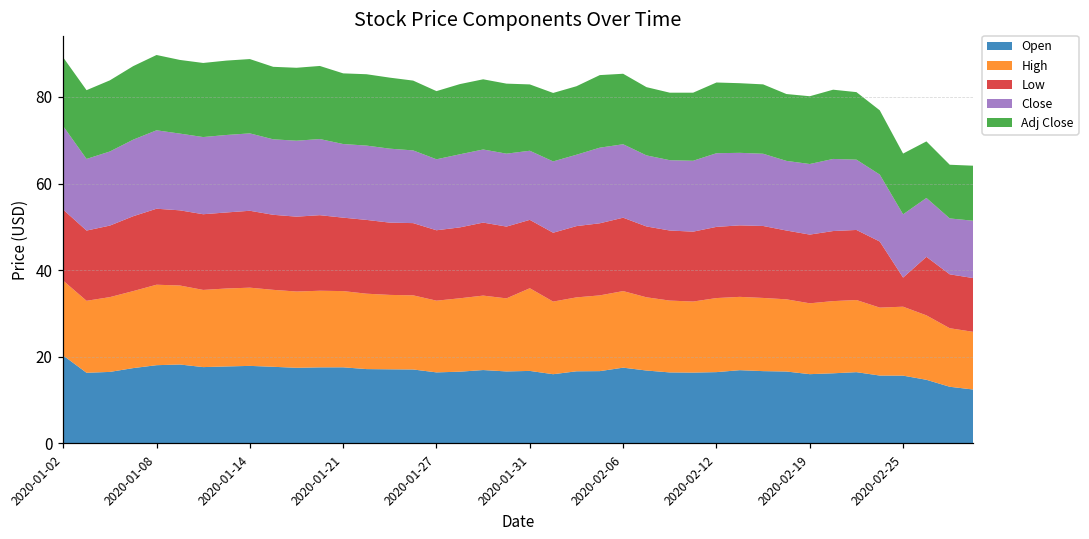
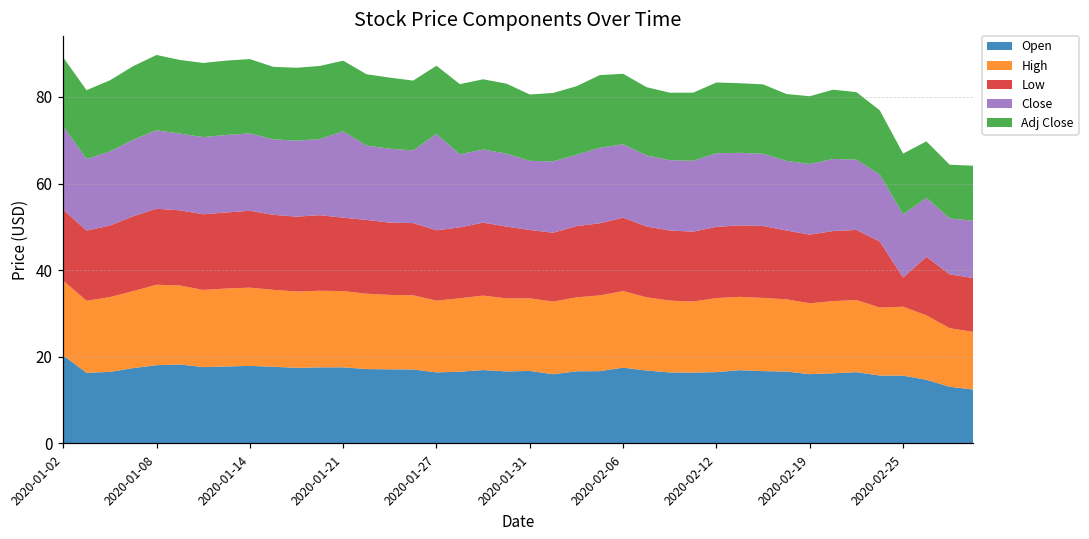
Close, 2020-01-21: 17 -> 20
Close, 2020-01-27: 16 -> 22
High, 2020-01-31: 19 -> 17
